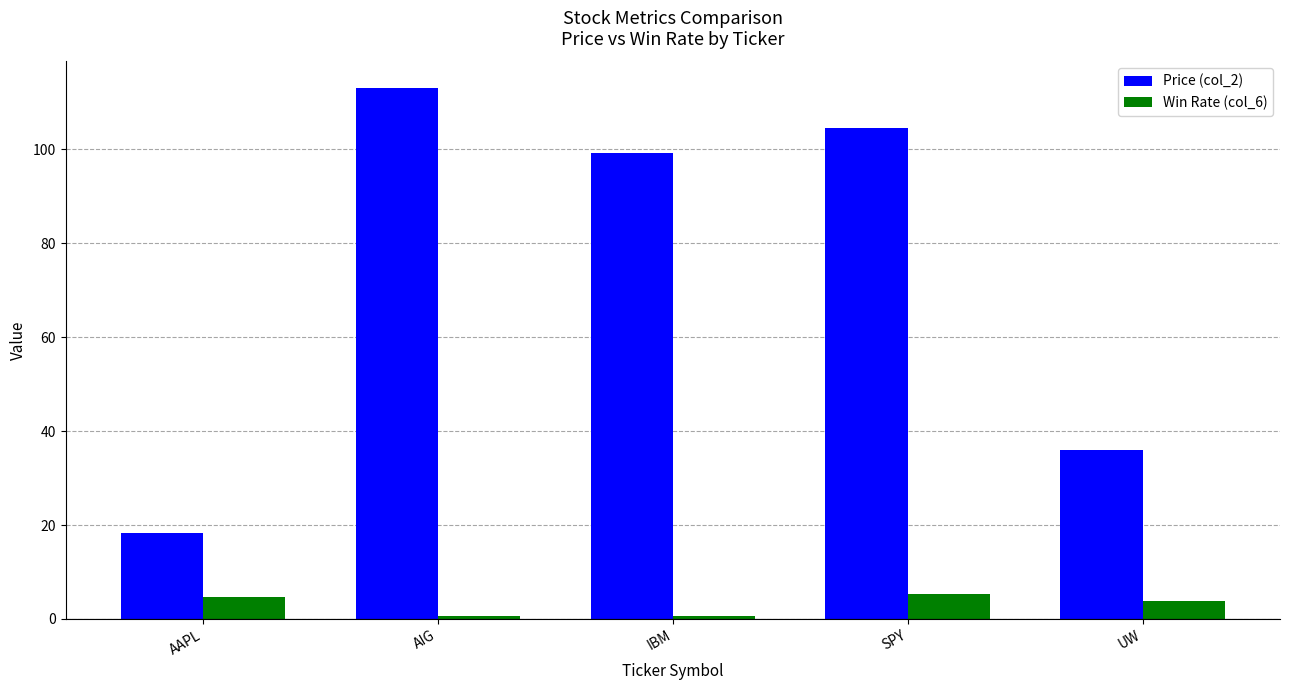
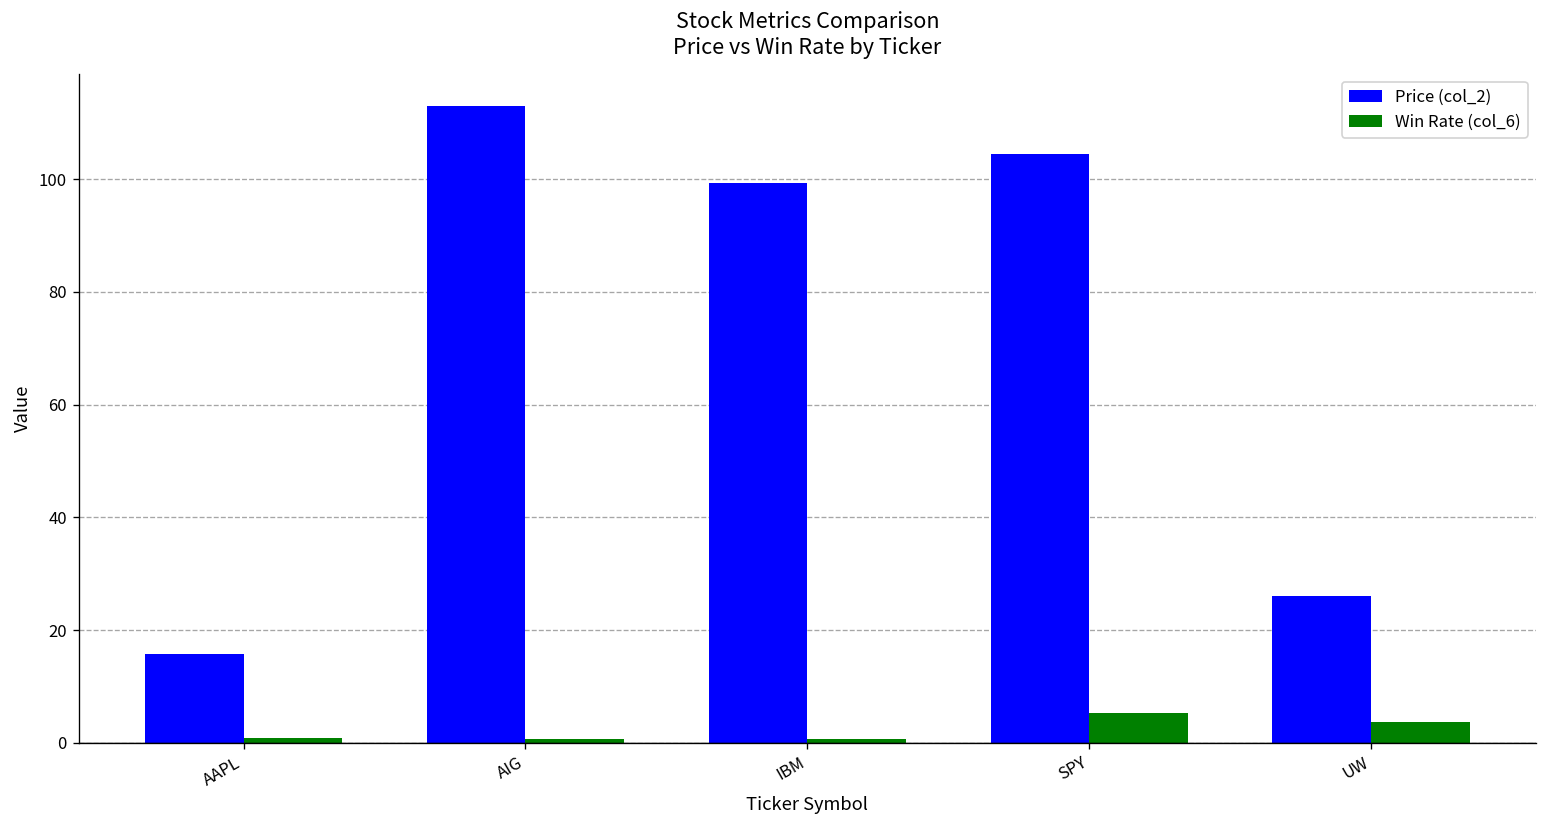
Price (col_2), AAPL: 18 -> 16
Win Rate (col_6), AAPL: 5 -> 1
Price (col_2), UW: 36 -> 26
